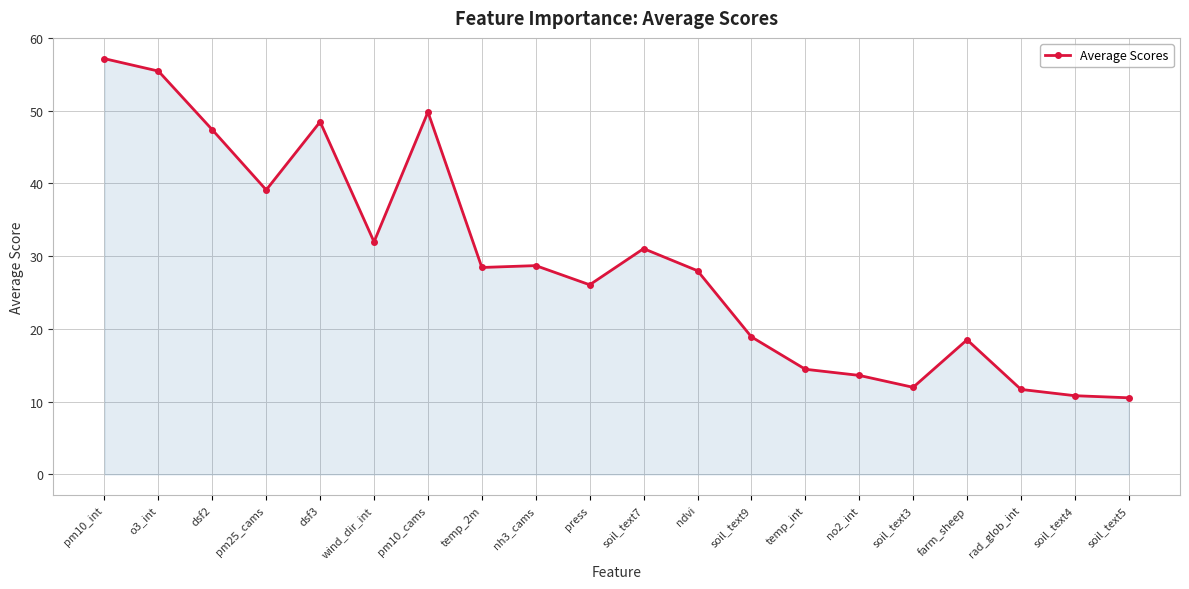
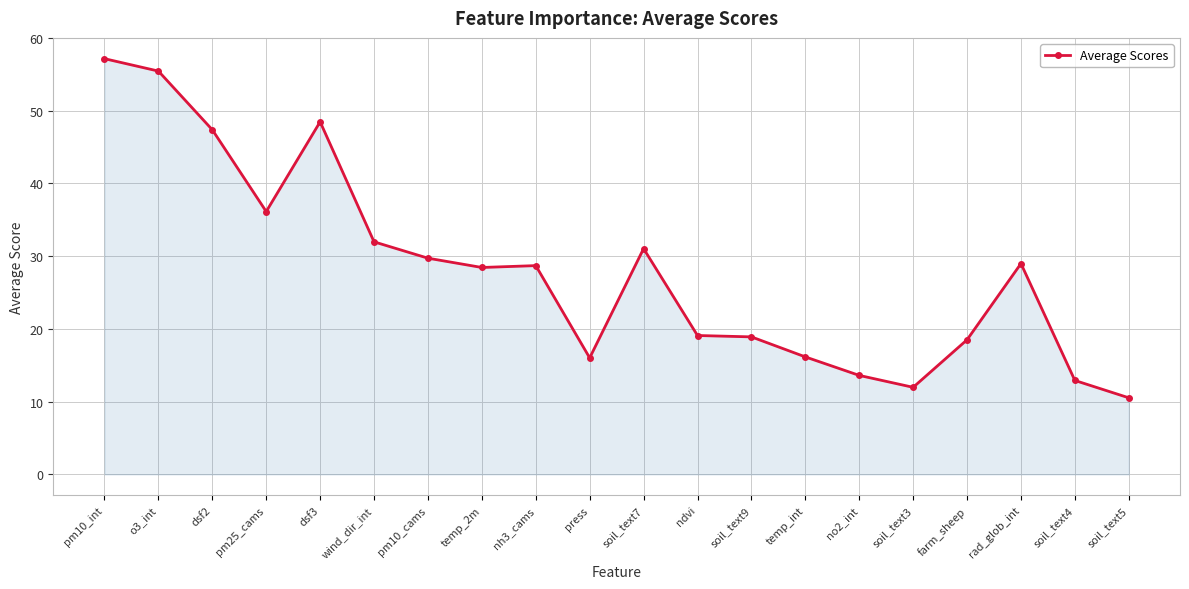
pm25_cams: 39 -> 36
pm10_cams: 50 -> 30
press: 26 -> 16
ndvi: 28 -> 19
temp_int: 14 -> 16
rad_glob_int: 12 -> 29
soil_text4: 11 -> 13
